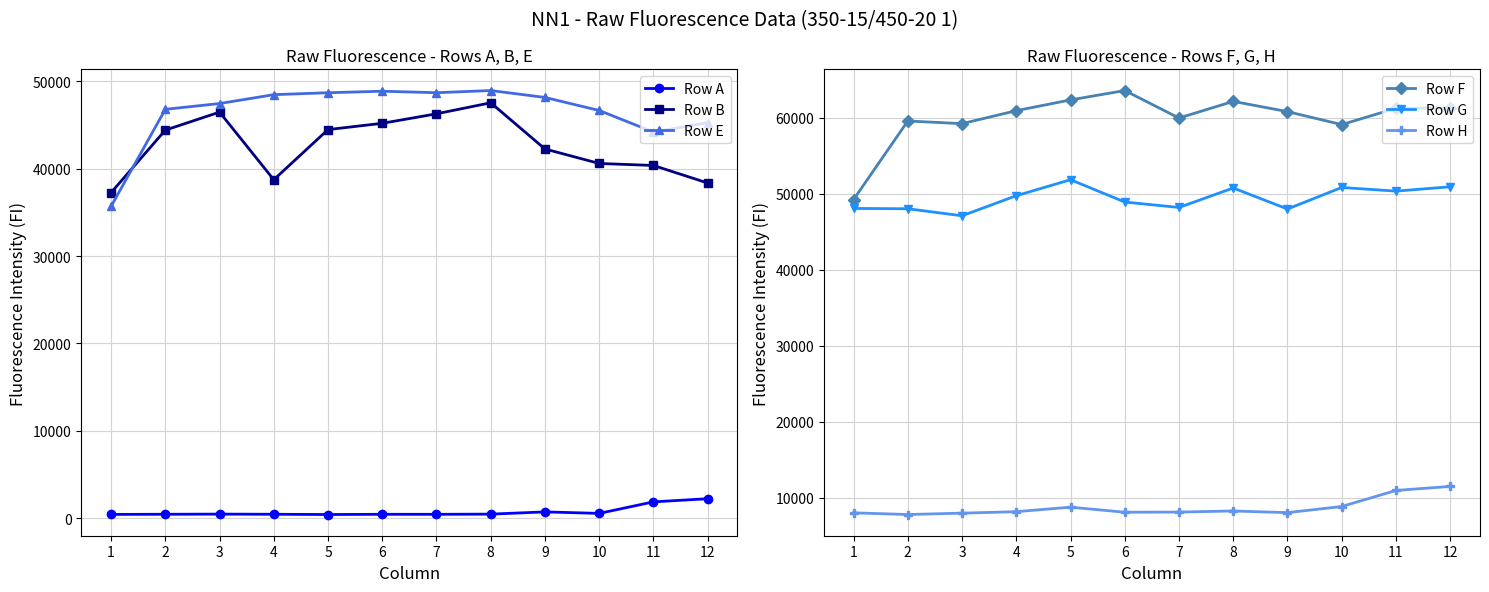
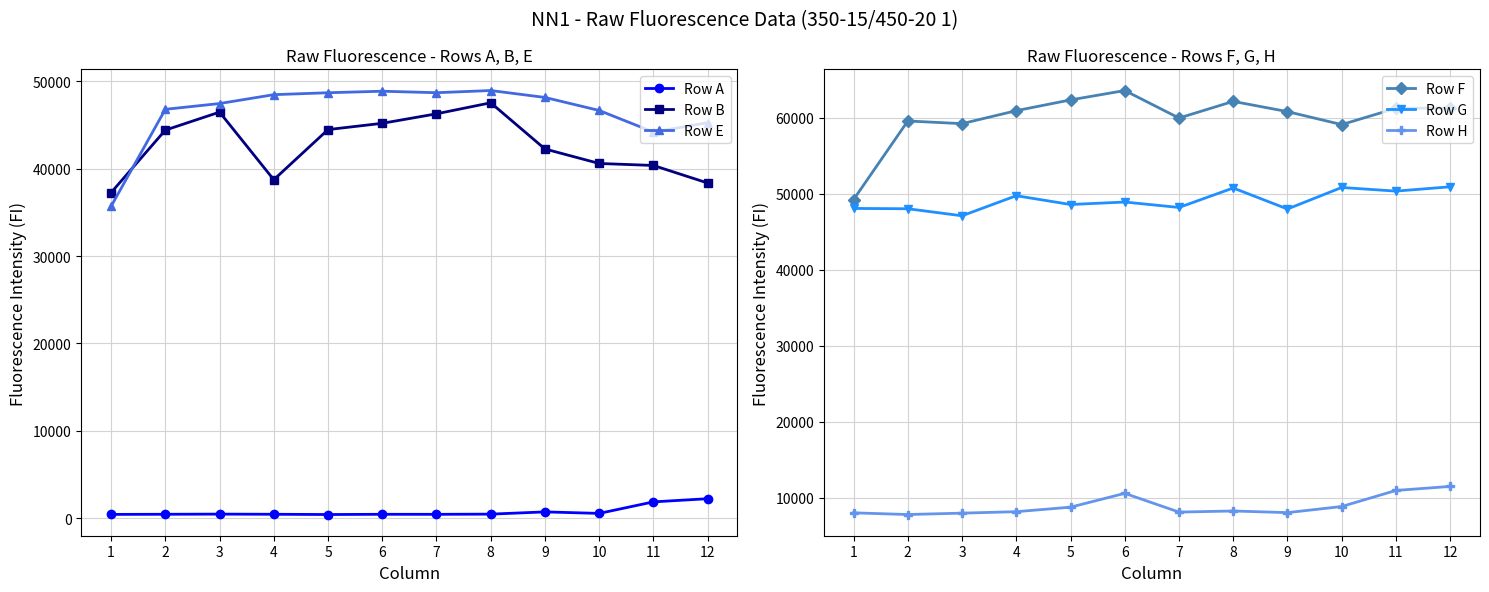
Raw Fluorescence - Rows F, G, H, Row G, 5: 52000 -> 49000
Raw Fluorescence - Rows F, G, H, Row H, 6: 8000 -> 11000
